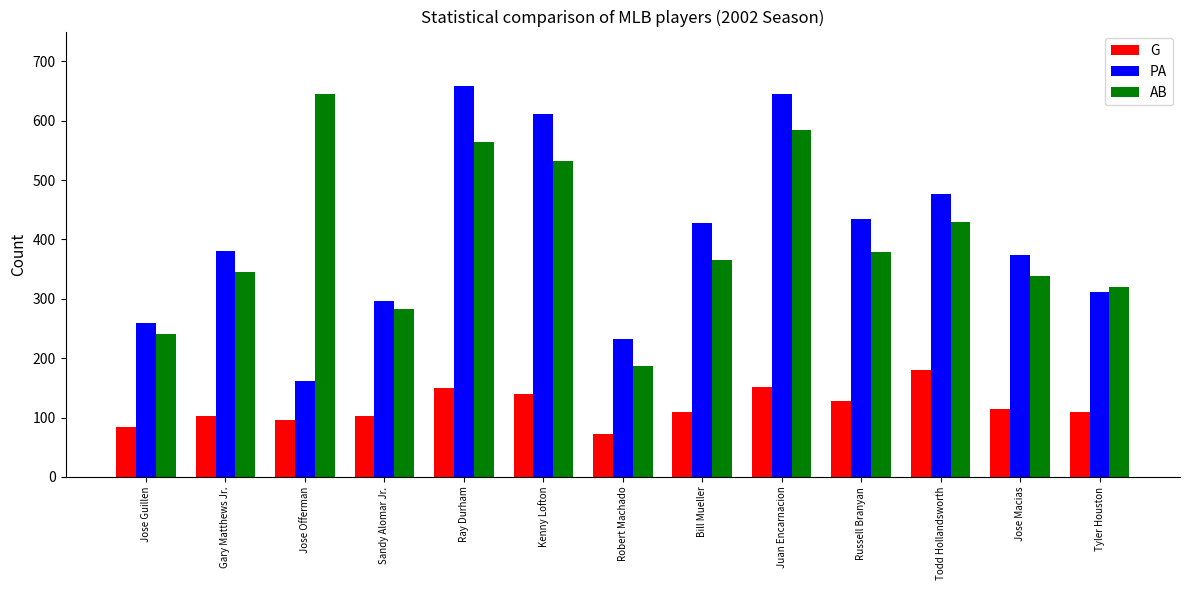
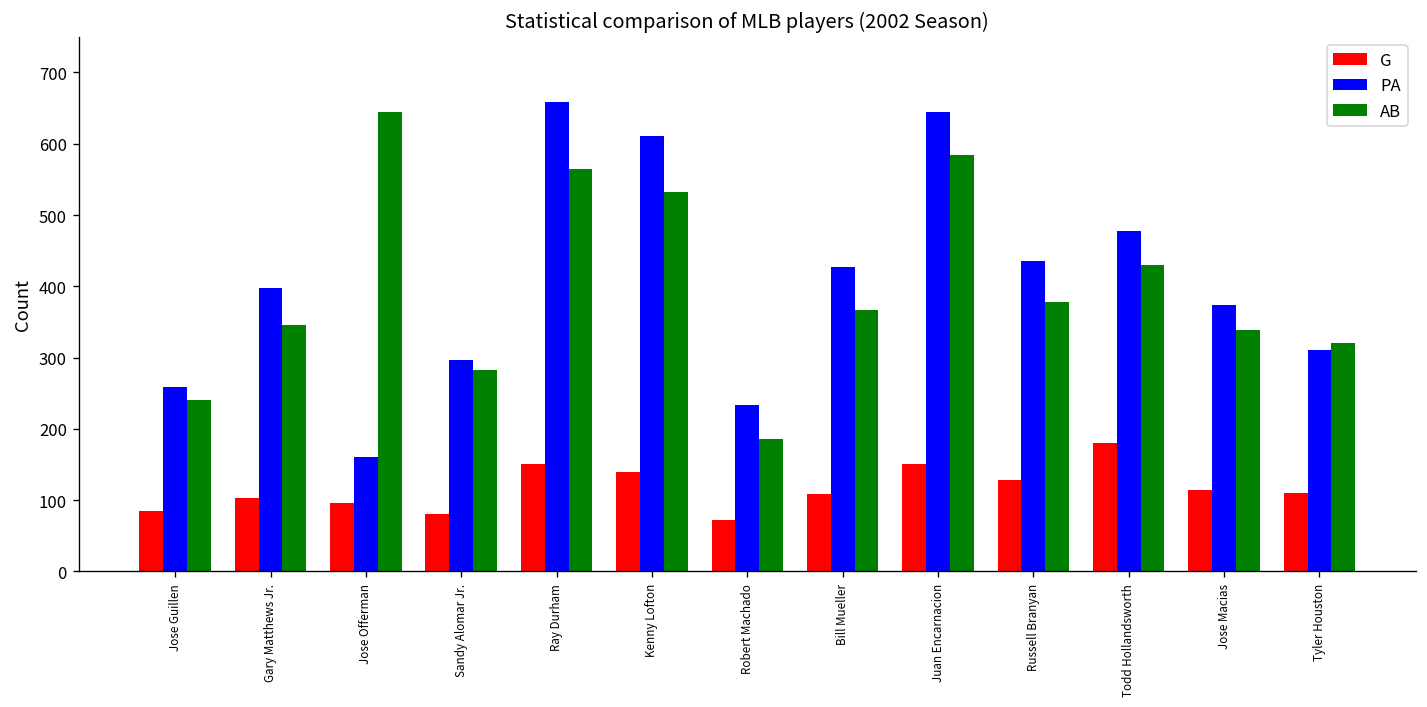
PA, Gary Matthews Jr.: 380 -> 400
G, Sandy Alomar Jr.: 100 -> 80
